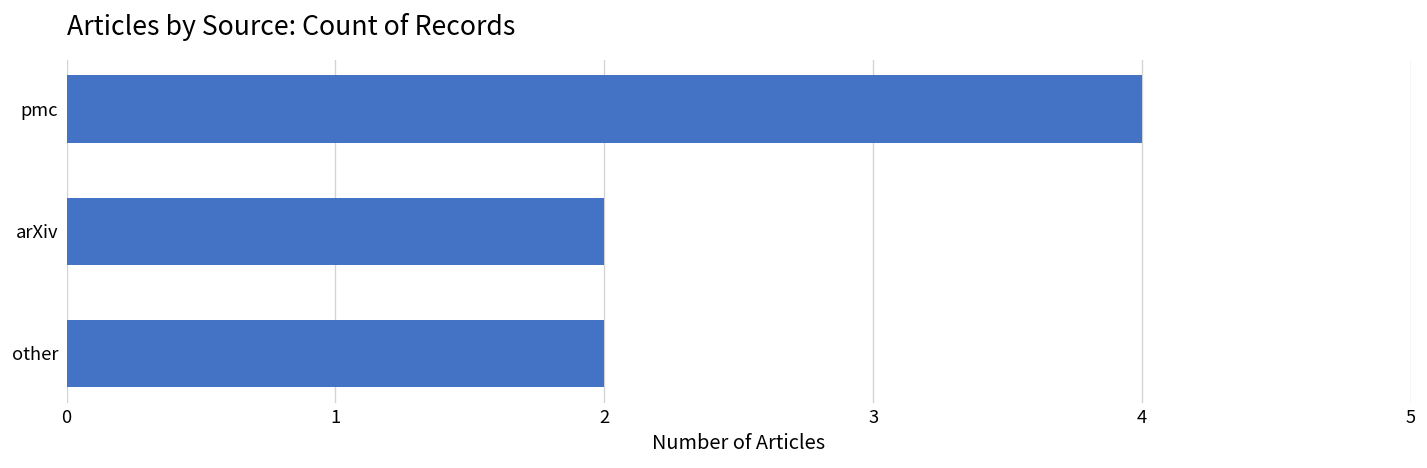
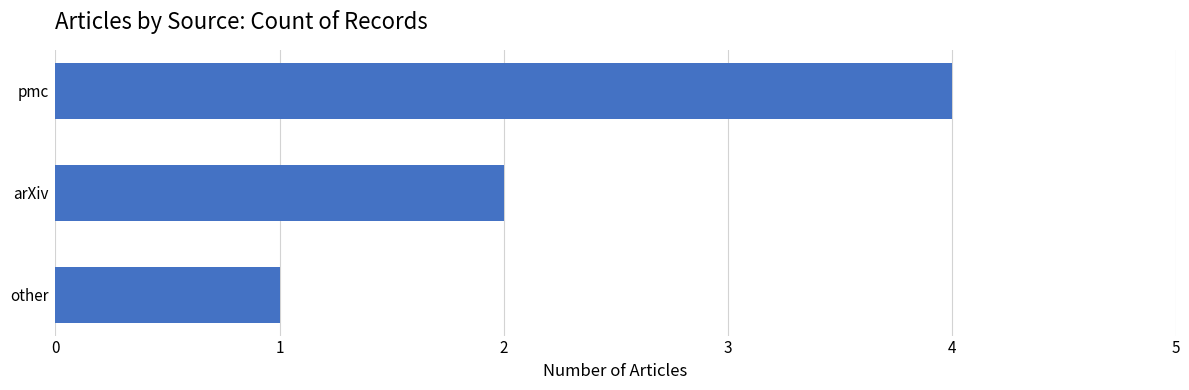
other: 2 -> 1
